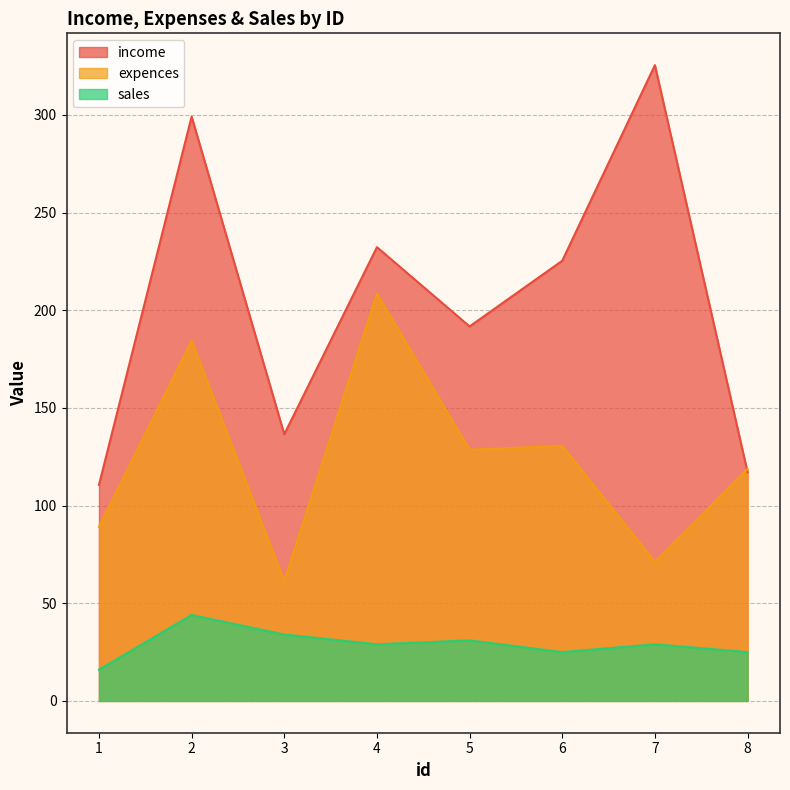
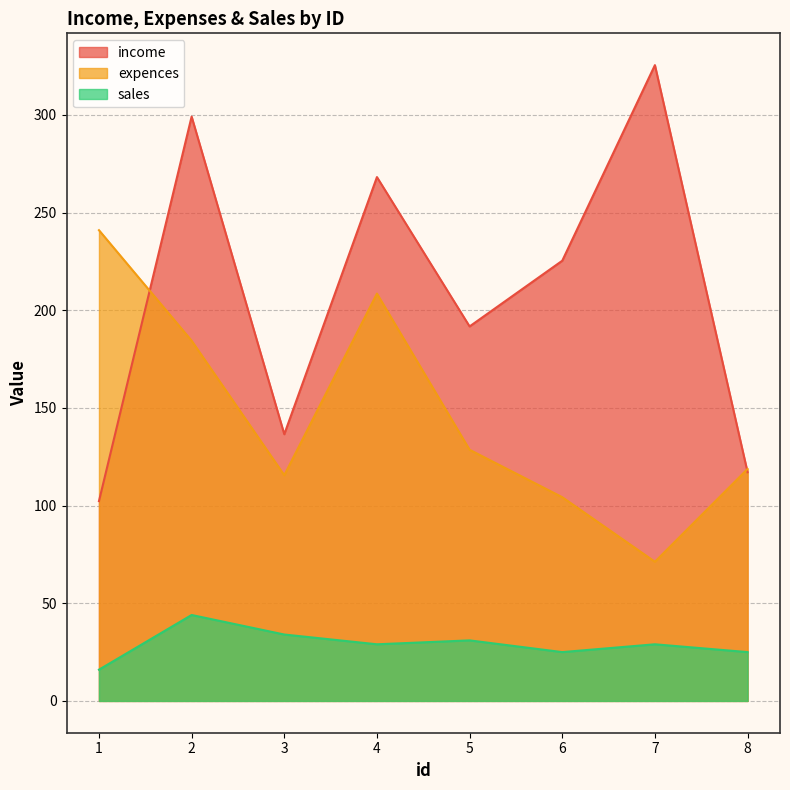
income, 1: 111 -> 102
expences, 1: 89 -> 241
expences, 3: 61 -> 116
income, 4: 232 -> 268
expences, 6: 131 -> 104
